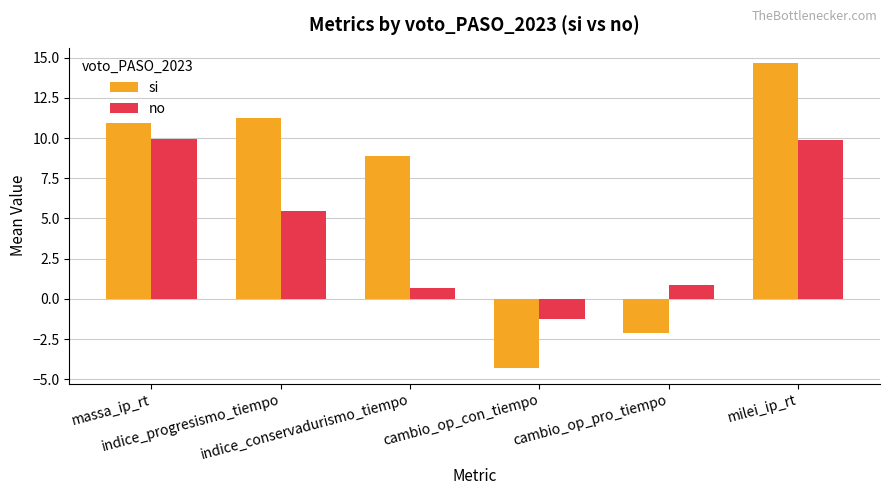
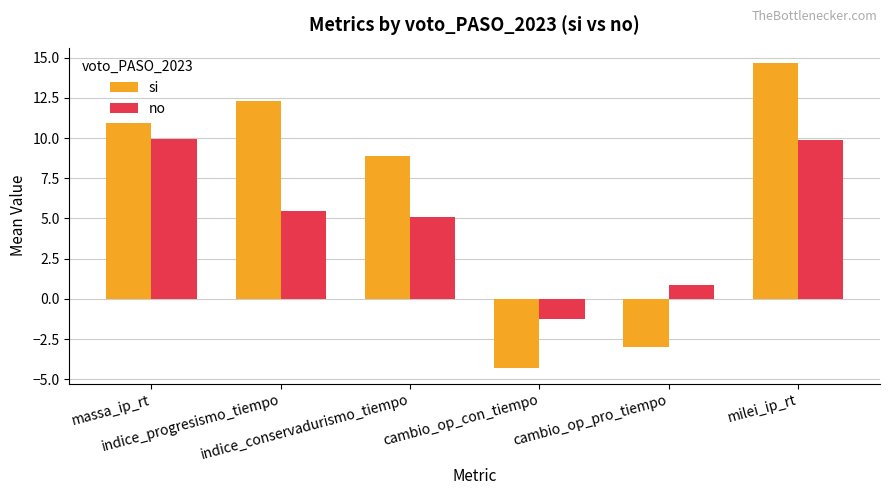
si, indice_progresismo_tiempo: 11.2 -> 12.3
no, indice_conservadurismo_tiempo: 0.7 -> 5.1
si, cambio_op_pro_tiempo: -2.2 -> -3.0
